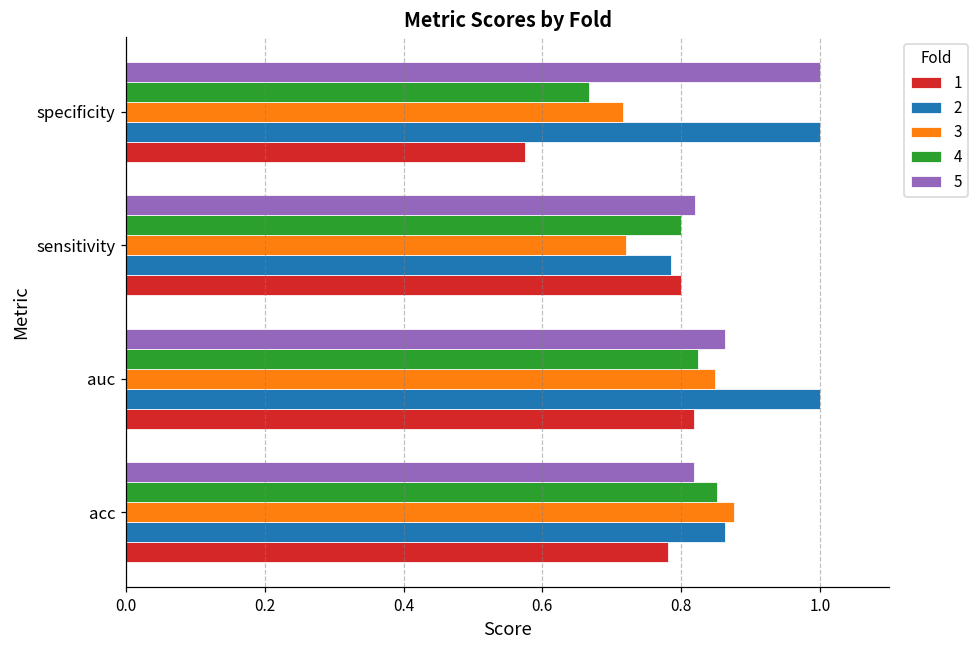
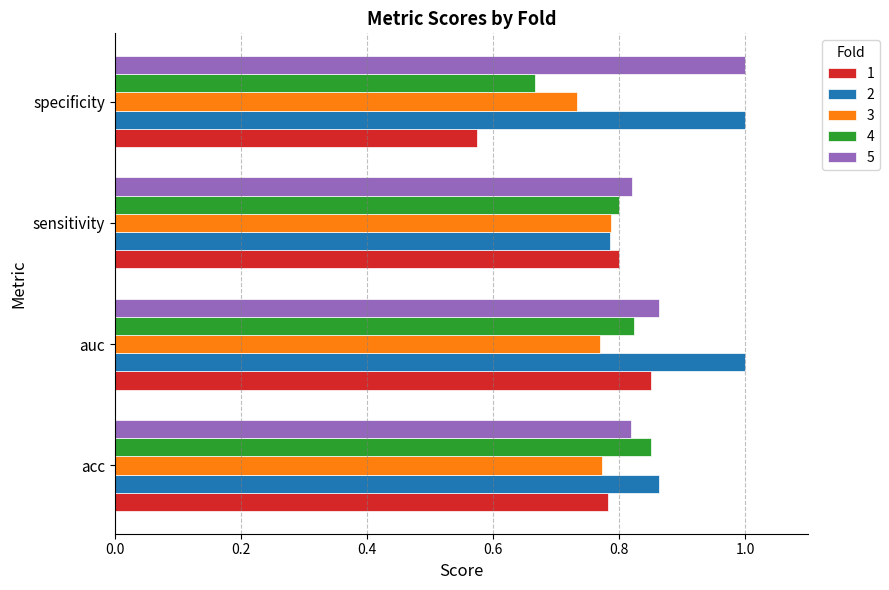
3, specificity: 0.72 -> 0.73
3, sensitivity: 0.72 -> 0.79
3, auc: 0.85 -> 0.77
1, auc: 0.82 -> 0.85
3, acc: 0.88 -> 0.77
